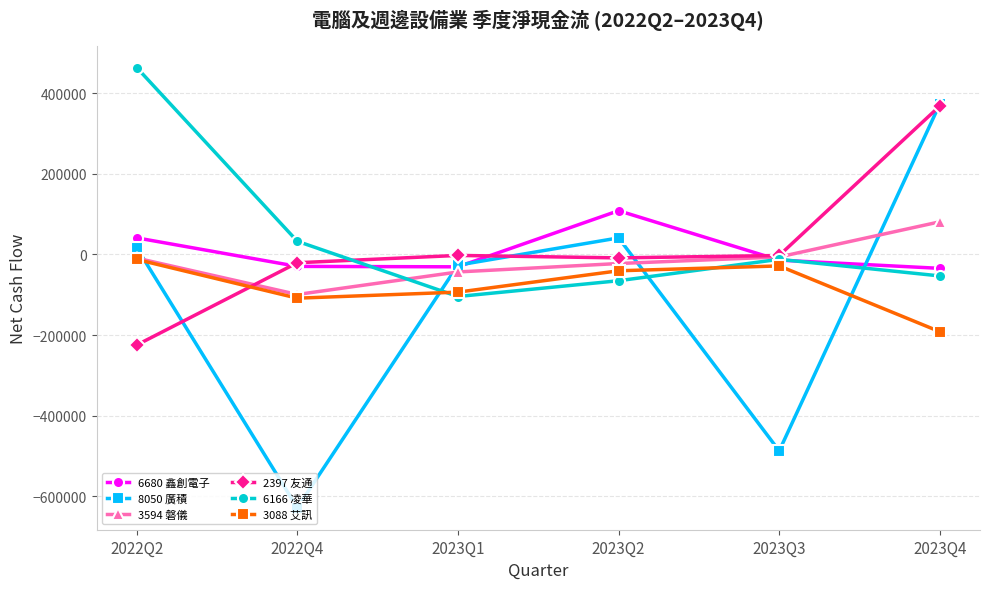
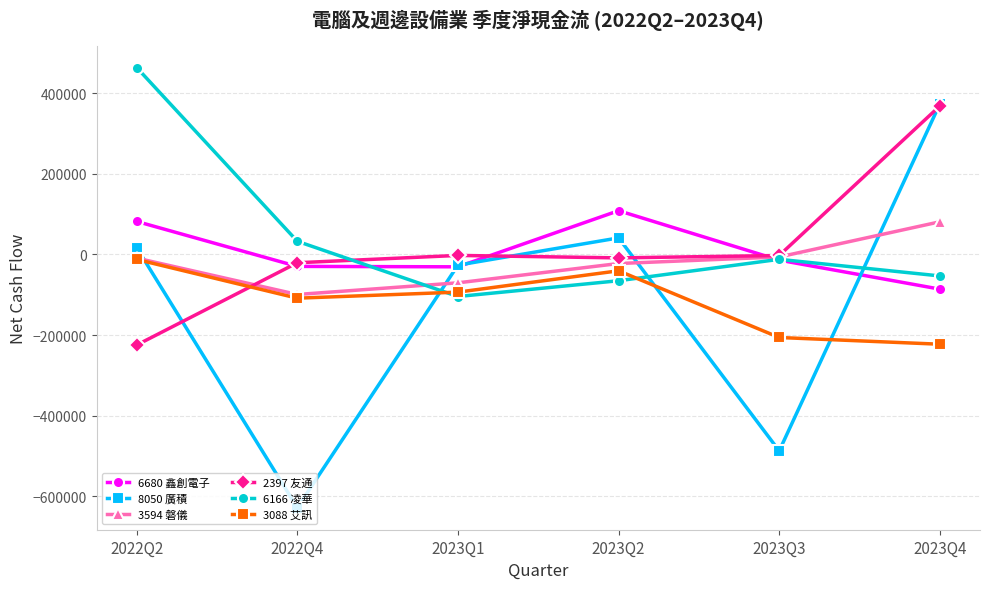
6680 鑫創電子, 2022Q2: 40000 -> 80000
3594 磐儀, 2023Q1: -40000 -> -70000
3088 艾訊, 2023Q3: -30000 -> -210000
6680 鑫創電子, 2023Q4: -30000 -> -90000
3088 艾訊, 2023Q4: -190000 -> -220000
